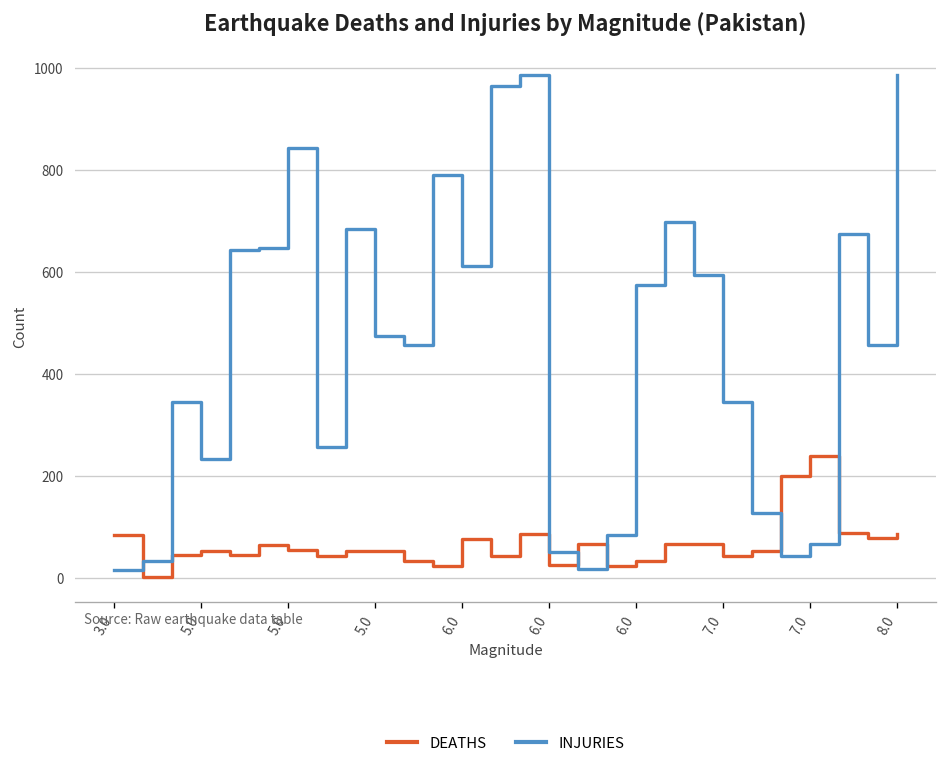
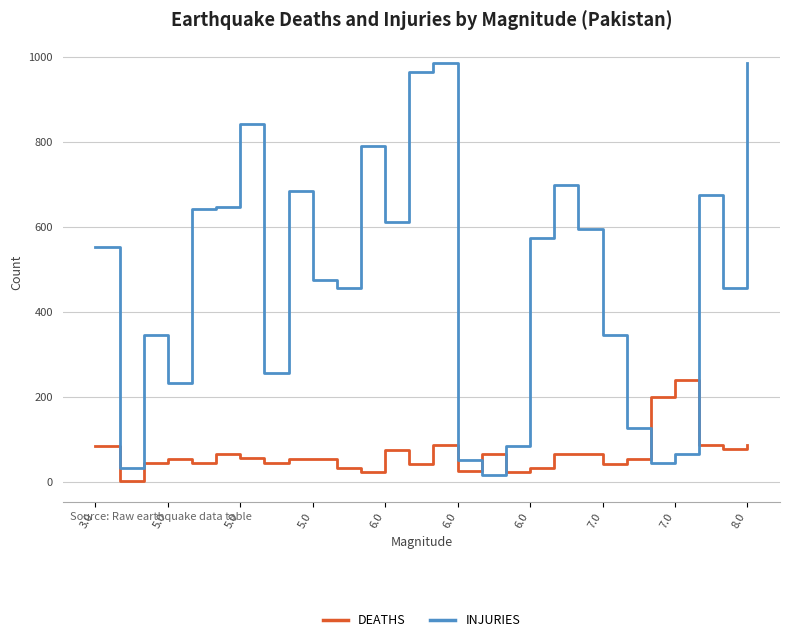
INJURIES, 3.0: 20 -> 550
